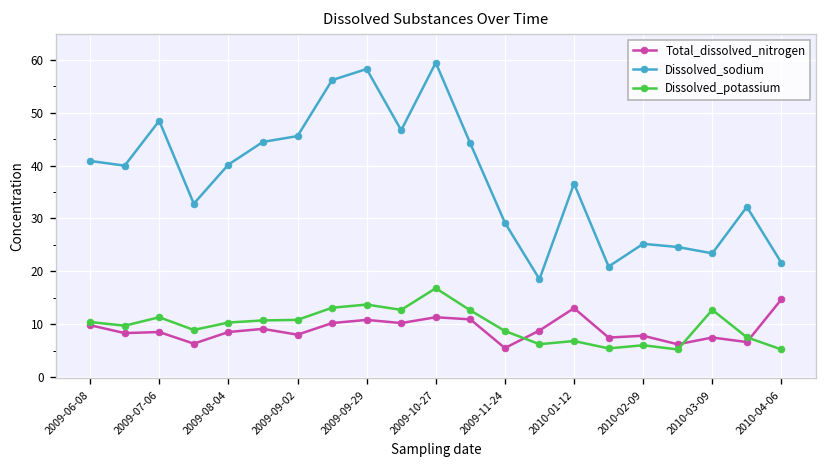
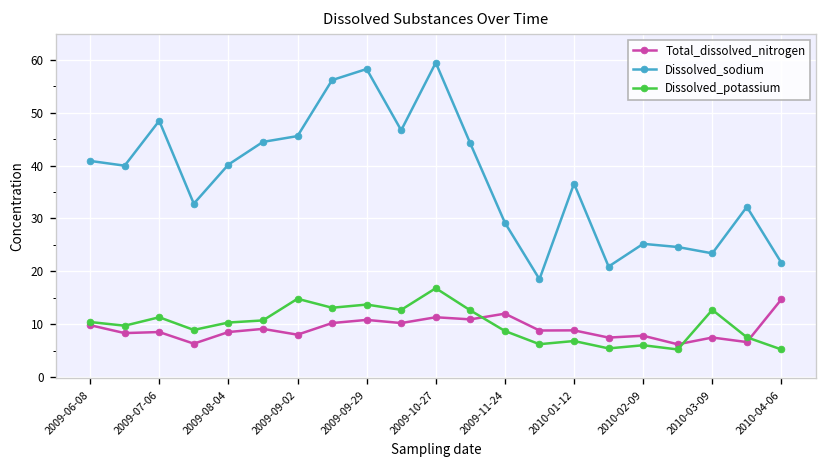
Dissolved_potassium, 2009-09-02: 11 -> 15
Total_dissolved_nitrogen, 2009-11-24: 5 -> 12
Total_dissolved_nitrogen, 2010-01-12: 13 -> 9
